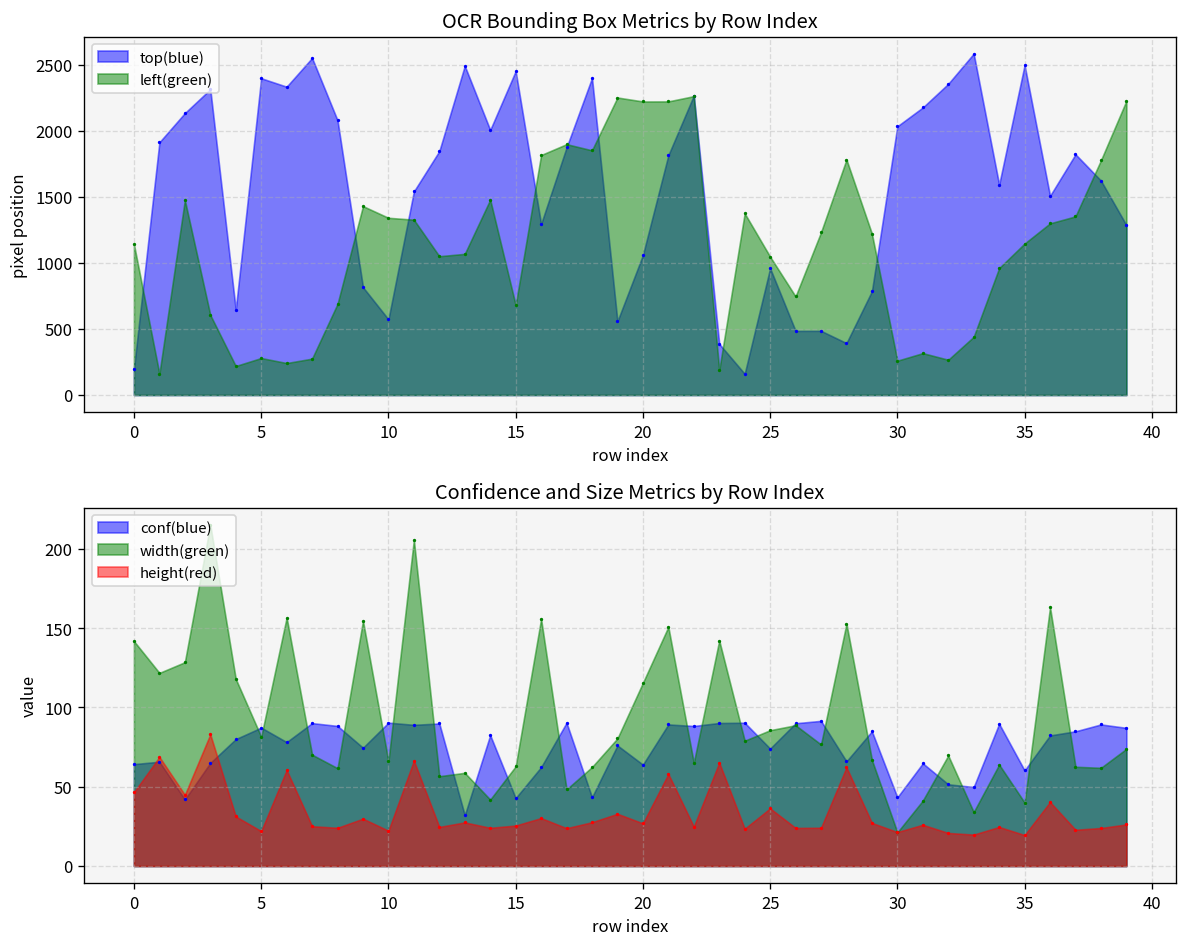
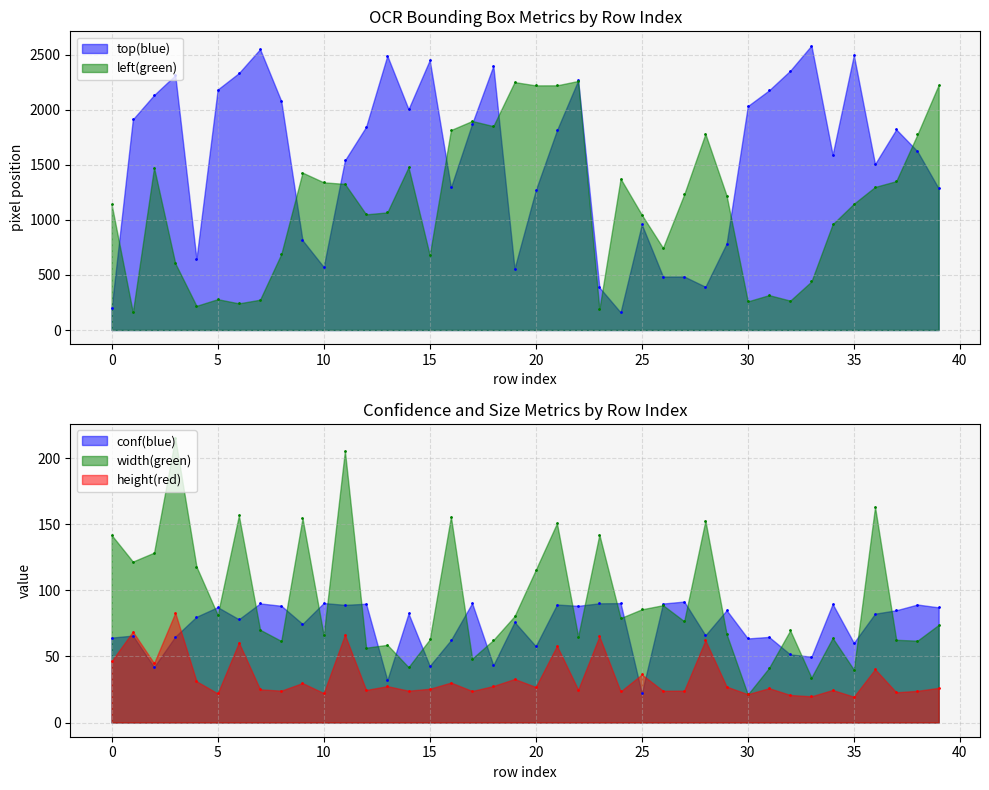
OCR Bounding Box Metrics by Row Index, top(blue), 5: 2400 -> 2180
OCR Bounding Box Metrics by Row Index, top(blue), 20: 1060 -> 1270
Confidence and Size Metrics by Row Index, conf(blue), 20: 64 -> 58
Confidence and Size Metrics by Row Index, conf(blue), 25: 74 -> 22
Confidence and Size Metrics by Row Index, conf(blue), 30: 43 -> 64
